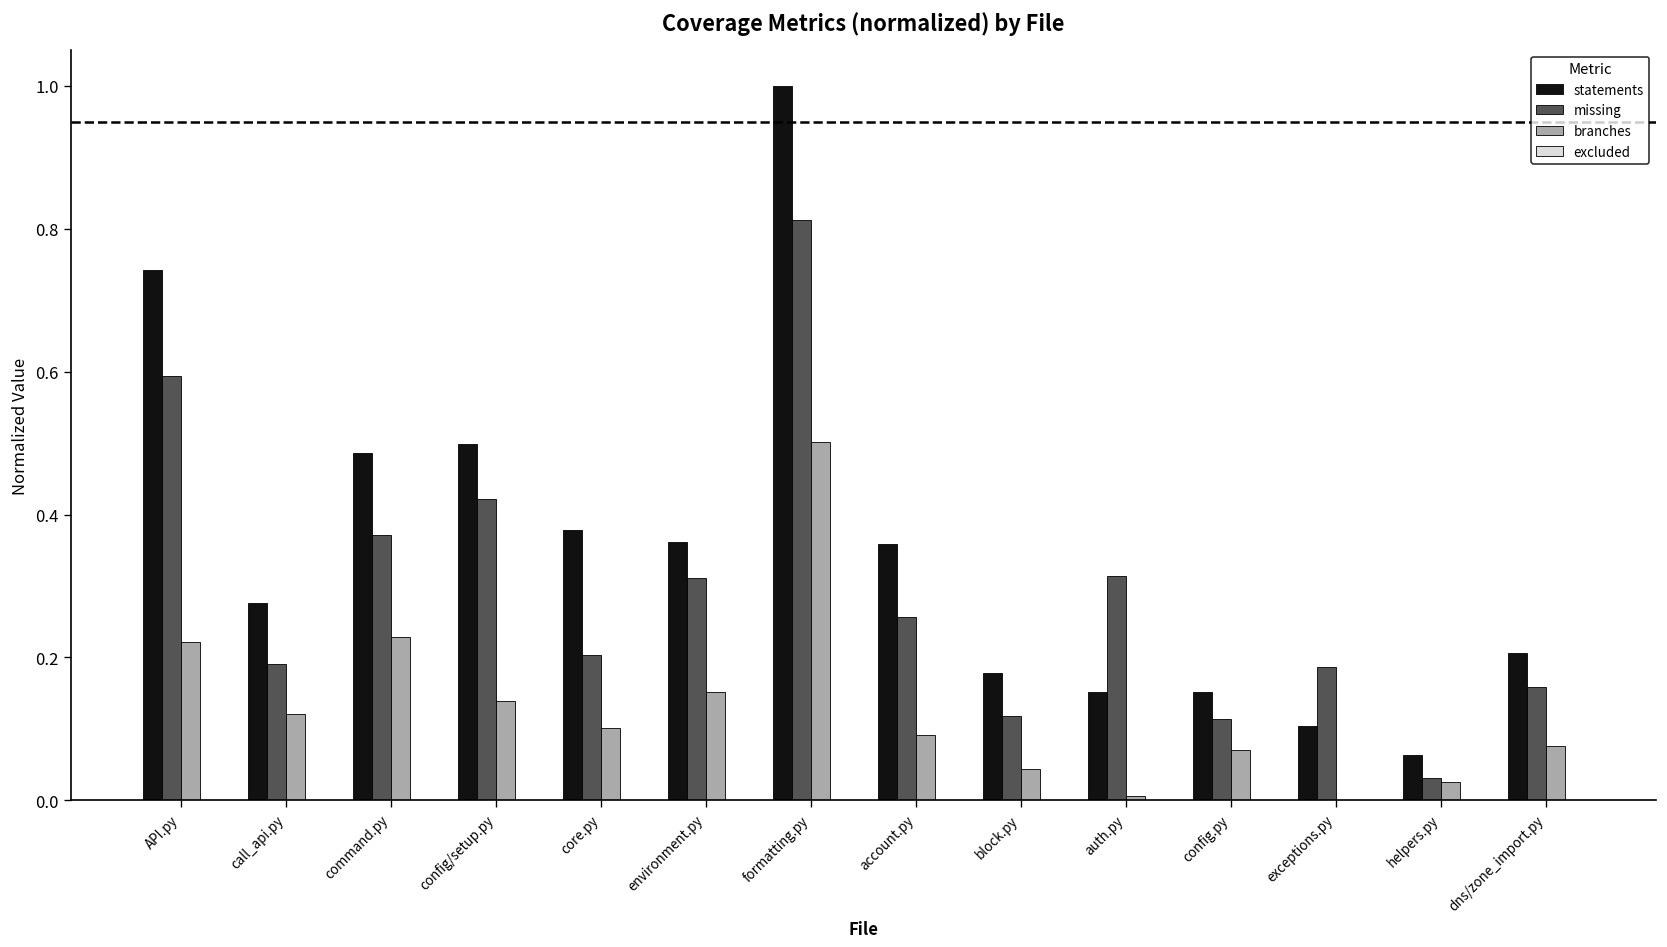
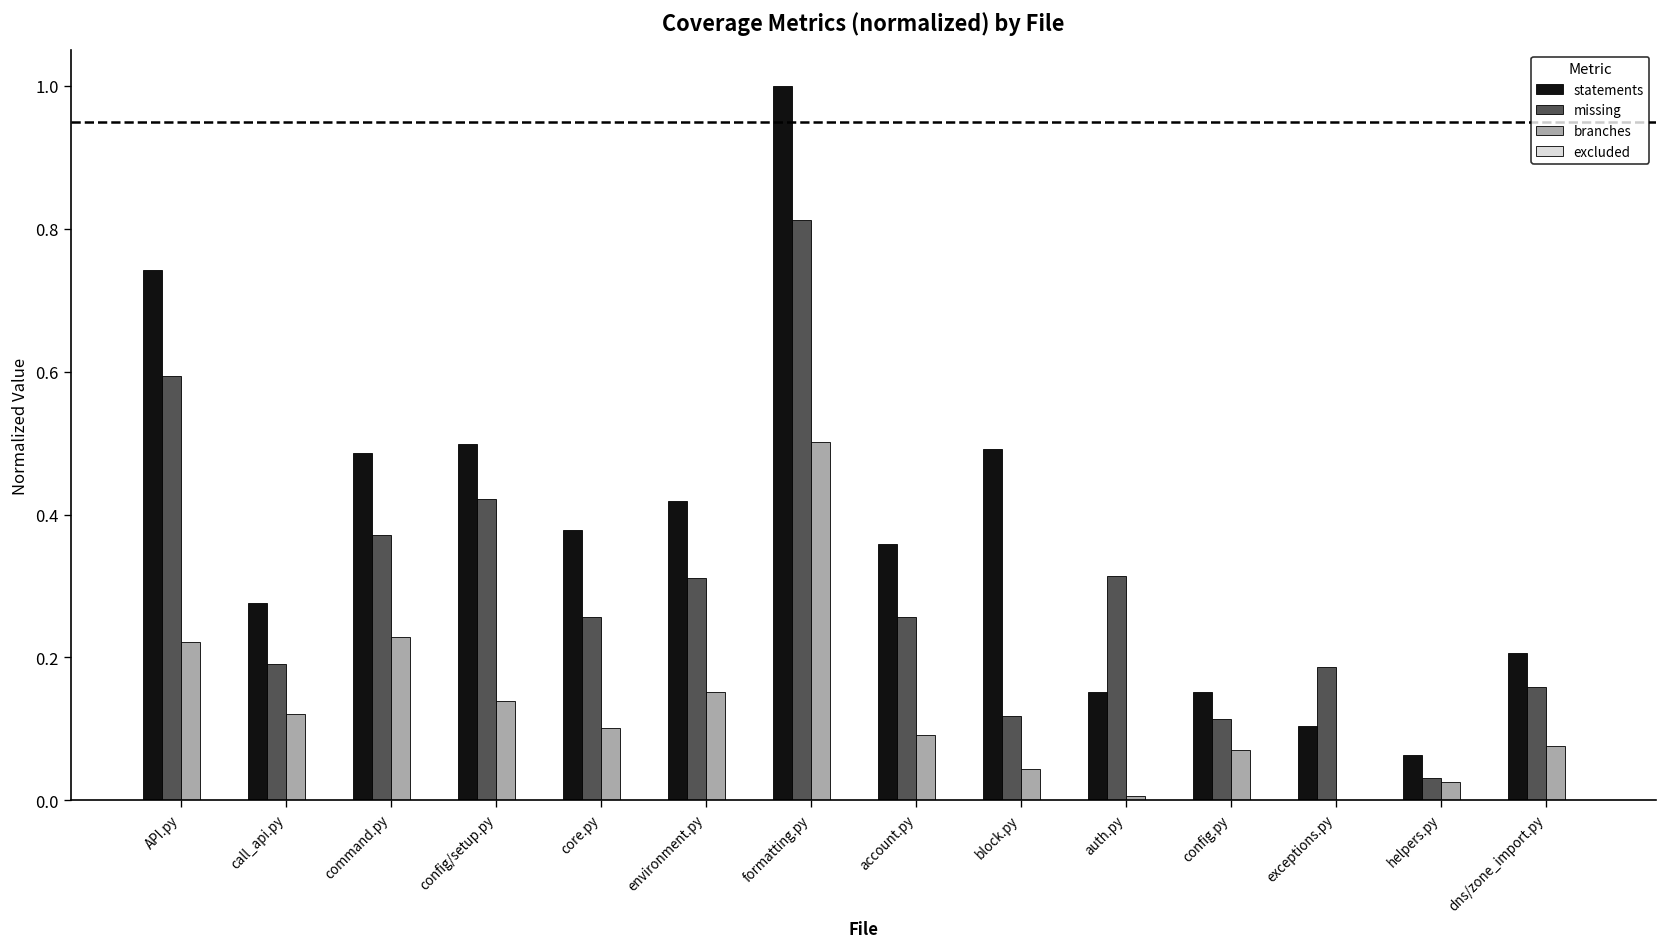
missing, core.py: 0.20 -> 0.26
statements, environment.py: 0.36 -> 0.42
statements, block.py: 0.18 -> 0.49
